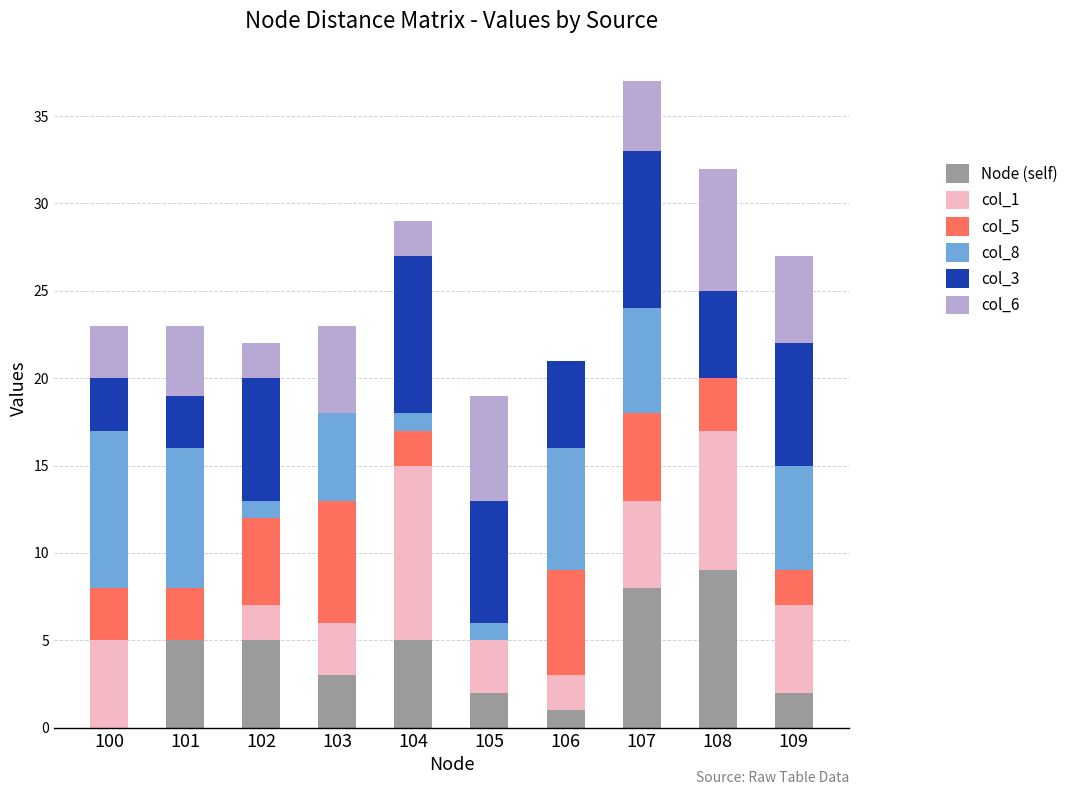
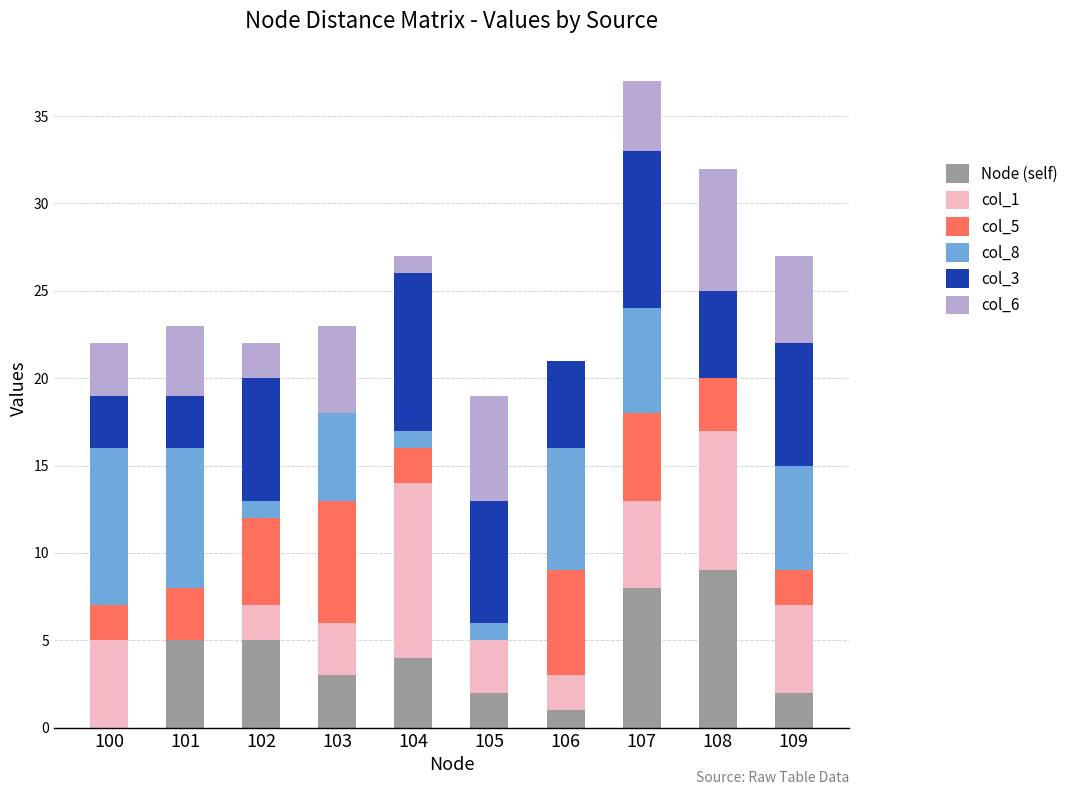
col_5, 100: 3 -> 2
Node (self), 104: 5 -> 4
col_6, 104: 2 -> 1
